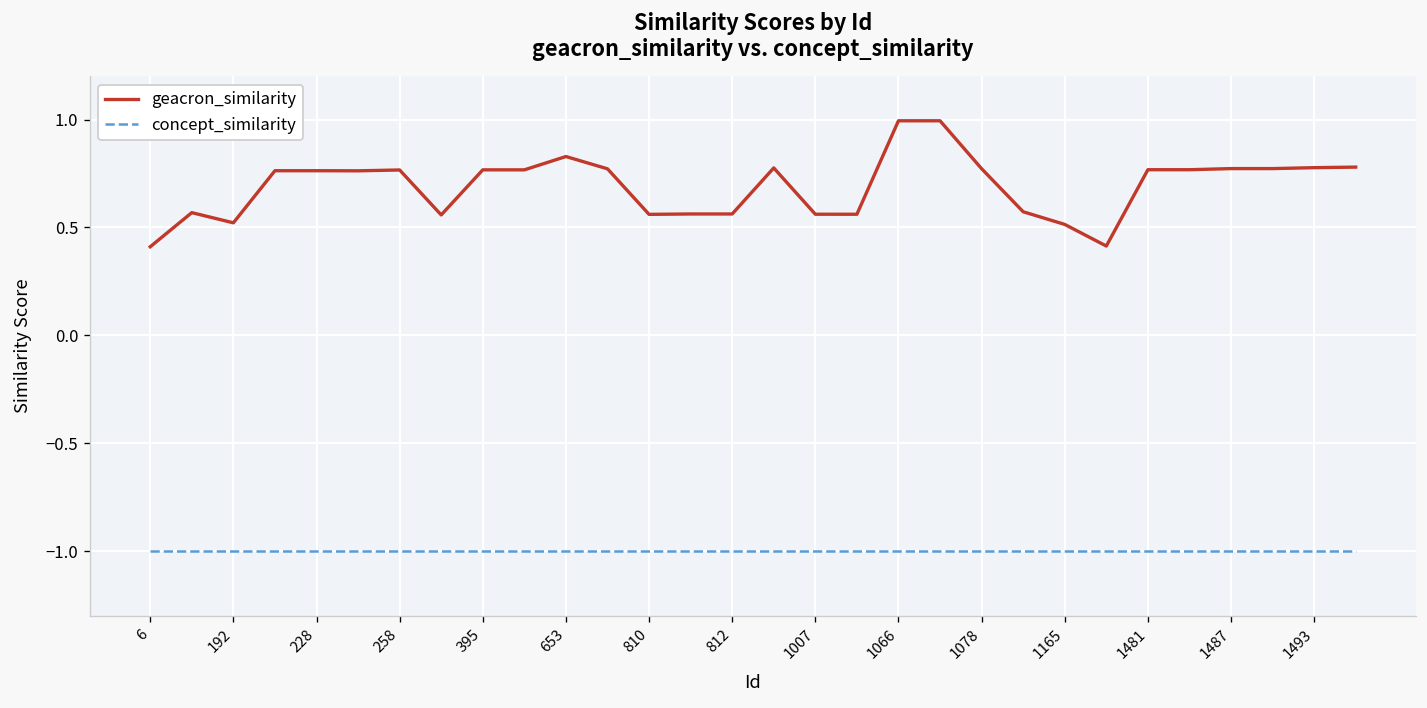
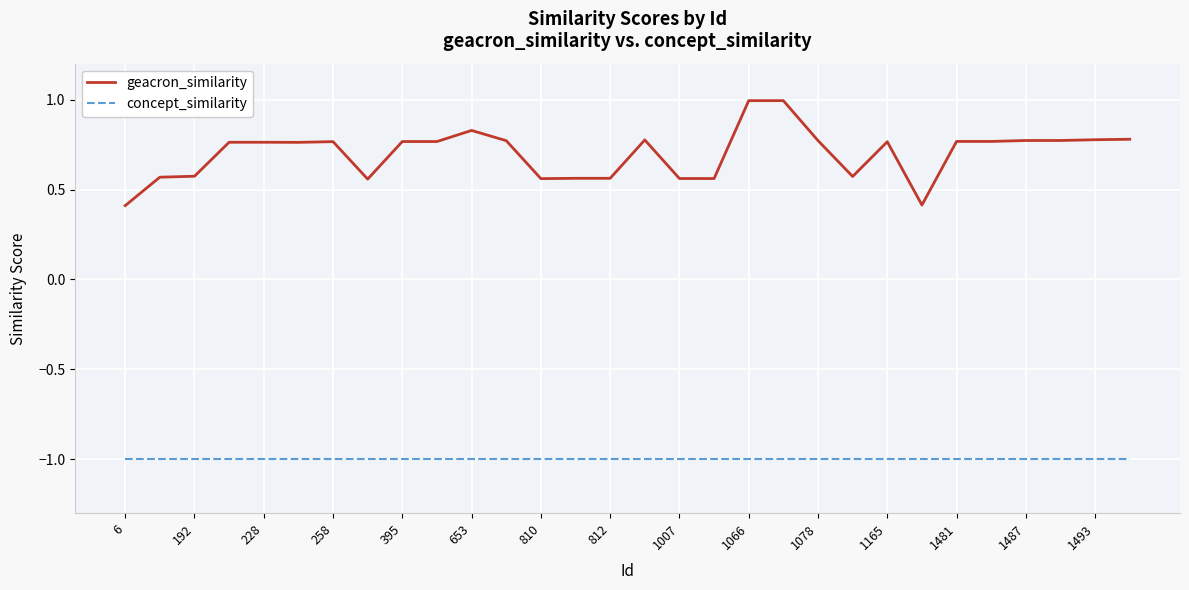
geacron_similarity, 192: 0.52 -> 0.57
geacron_similarity, 1165: 0.51 -> 0.77
